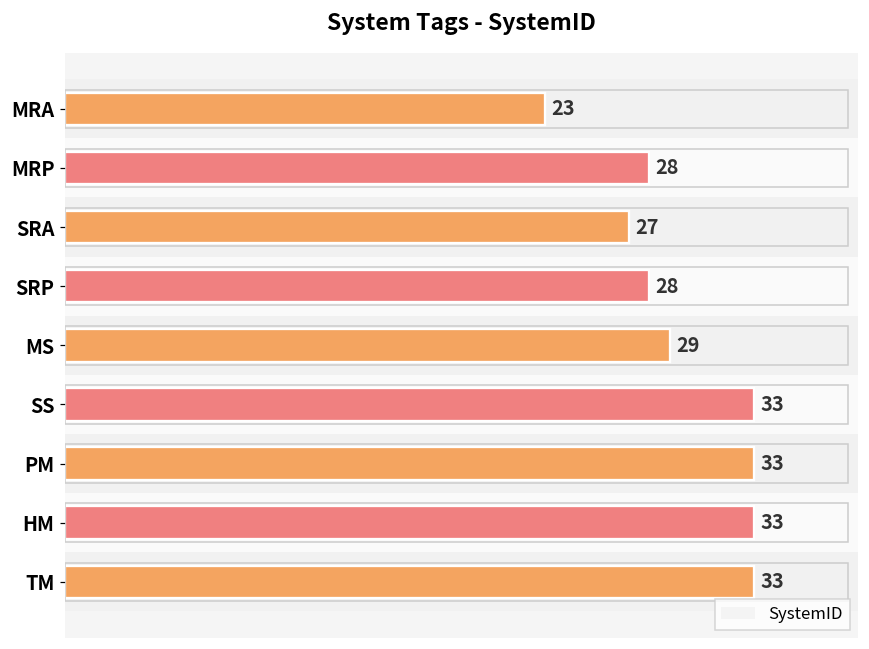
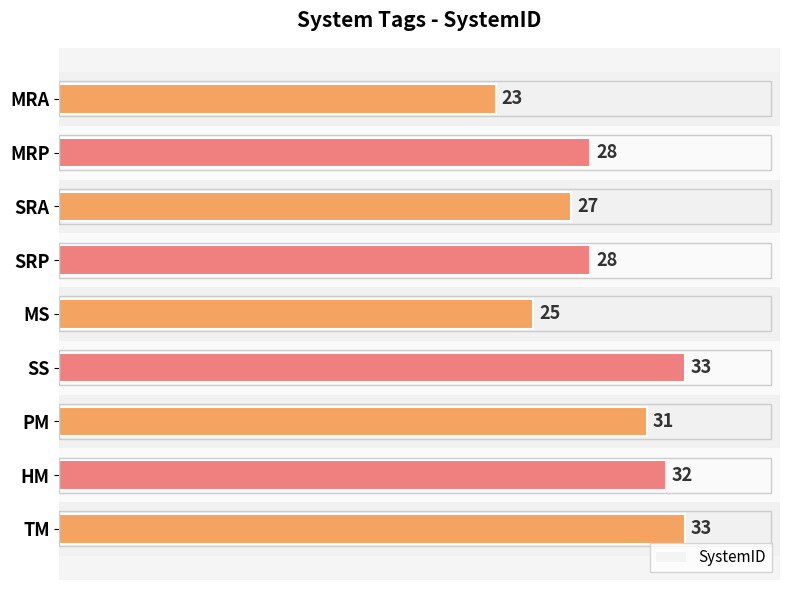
MS: 29 -> 25
PM: 33 -> 31
HM: 33 -> 32
